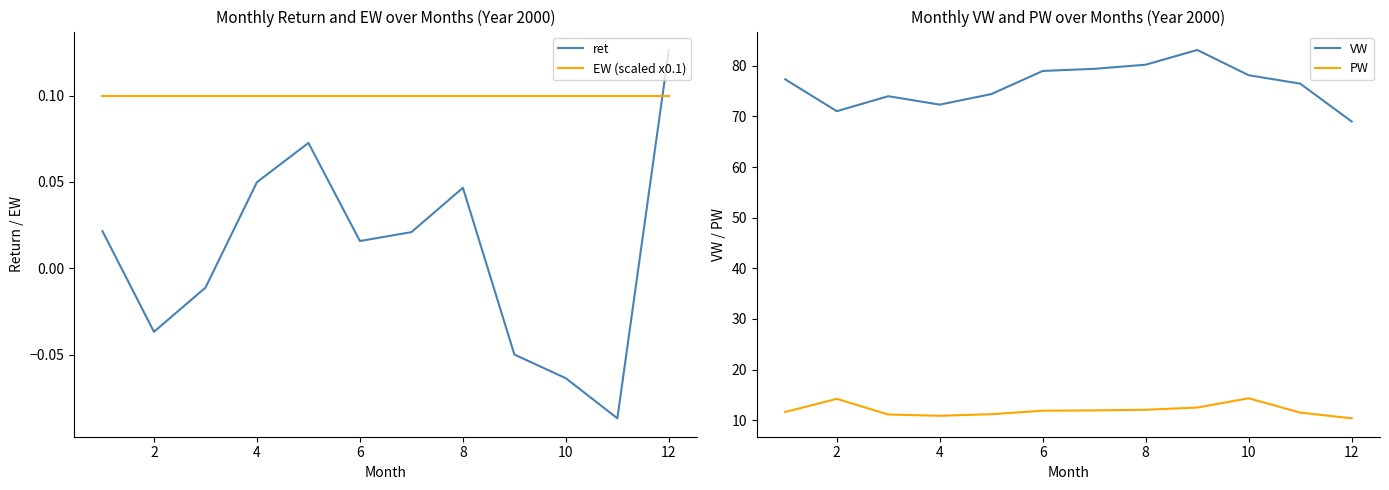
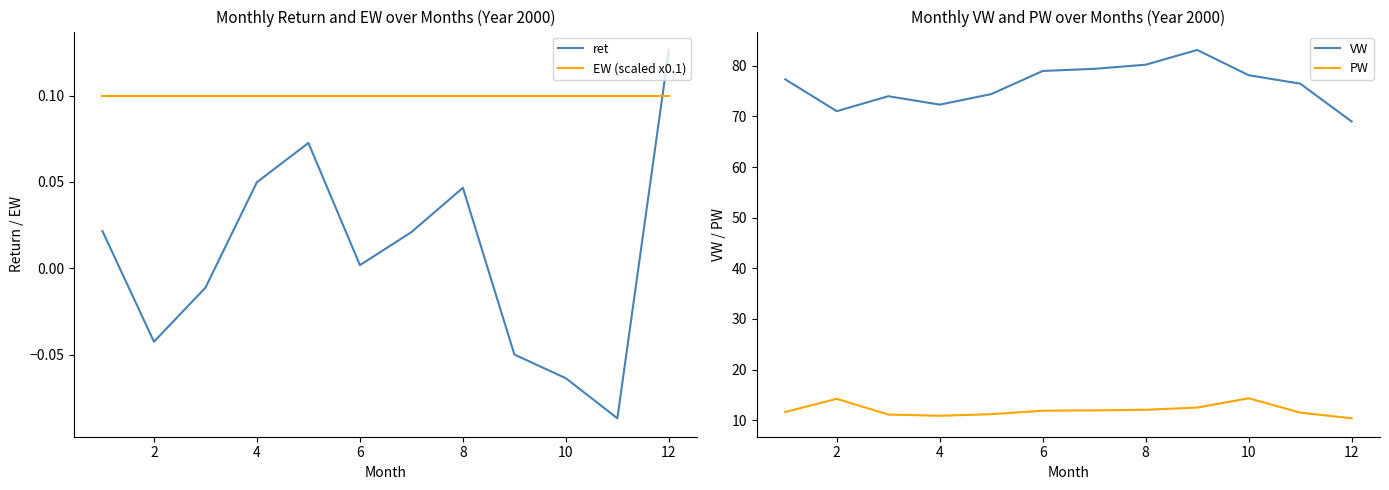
Monthly Return and EW over Months (Year 2000), ret, 2: -0.037 -> -0.043
Monthly Return and EW over Months (Year 2000), ret, 6: 0.016 -> 0.002
